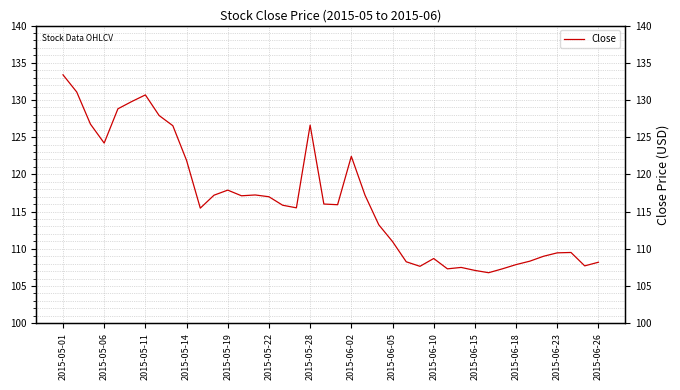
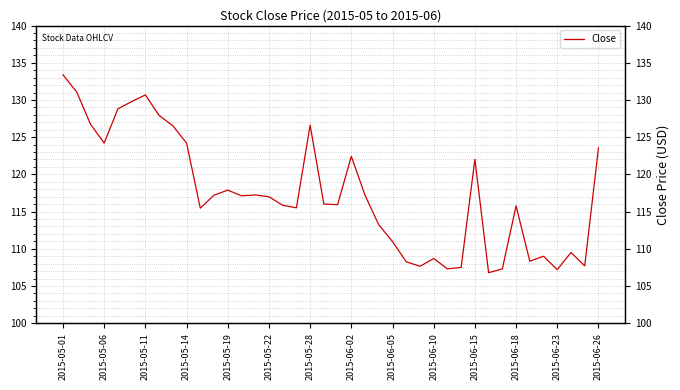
2015-05-14: 122 -> 124
2015-06-15: 107 -> 122
2015-06-18: 108 -> 116
2015-06-23: 109 -> 107
2015-06-26: 108 -> 124
